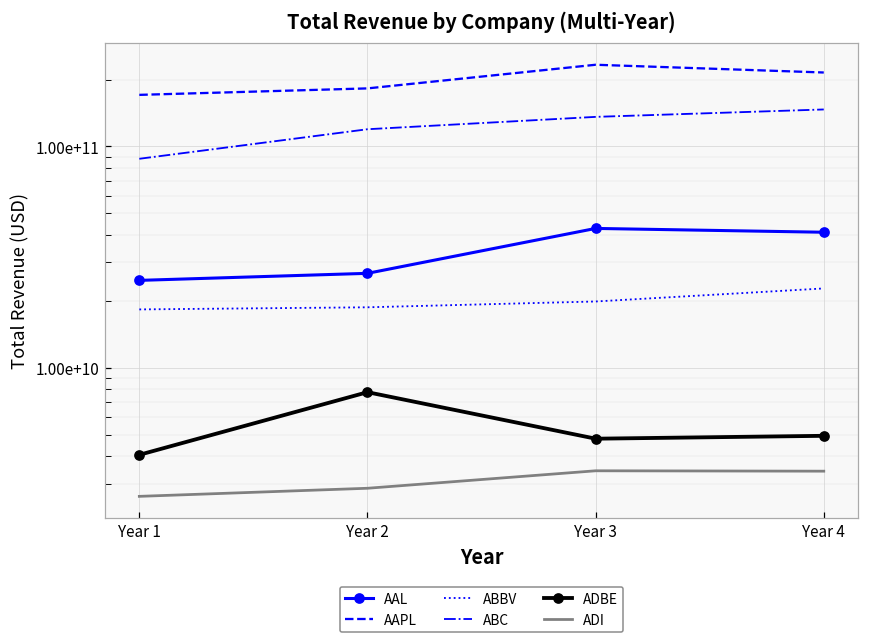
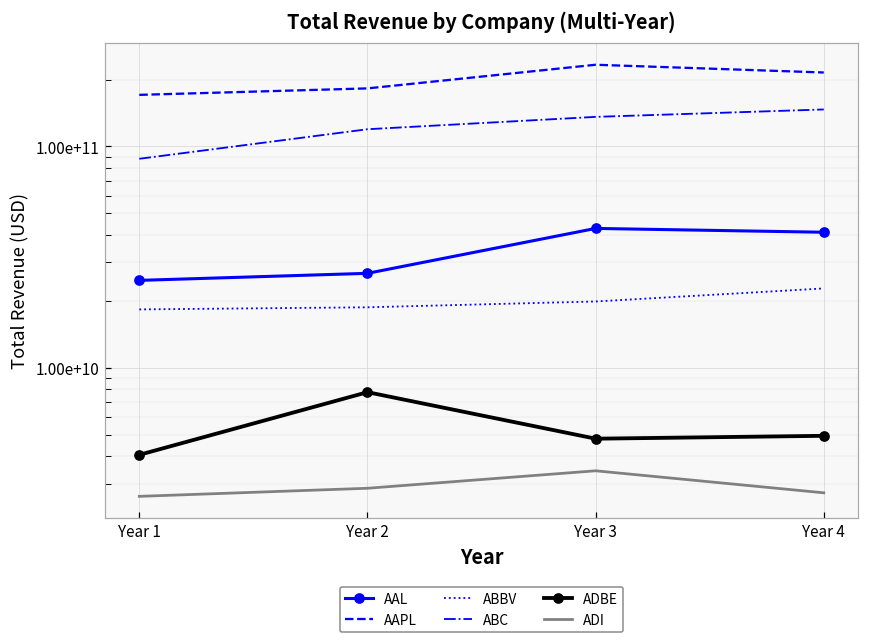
ADI, Year 4: 3400000000 -> 2700000000
